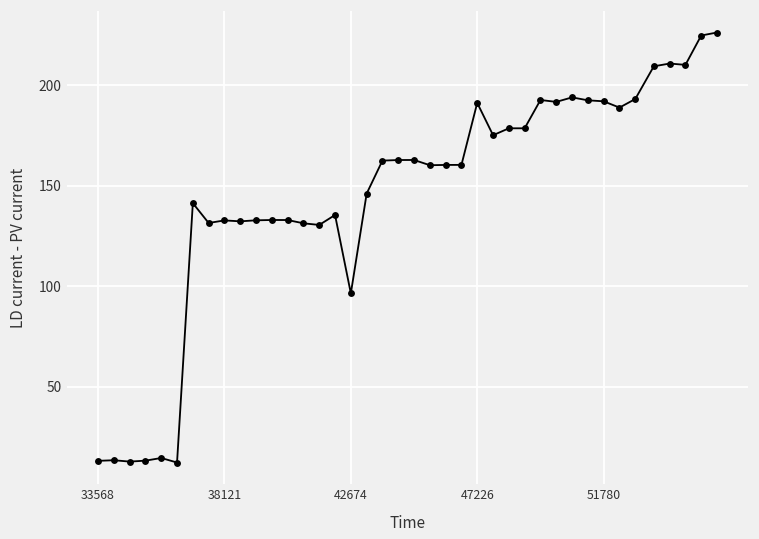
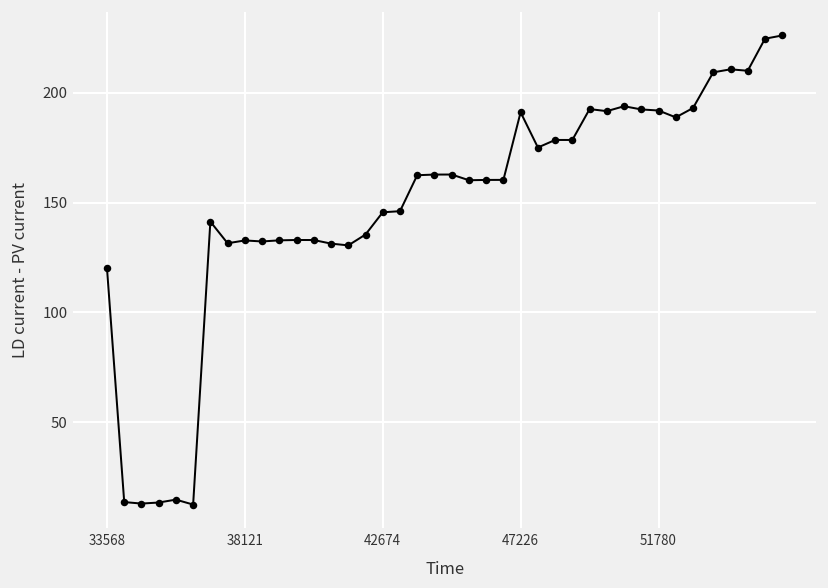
33568: 13 -> 120
42674: 97 -> 146
